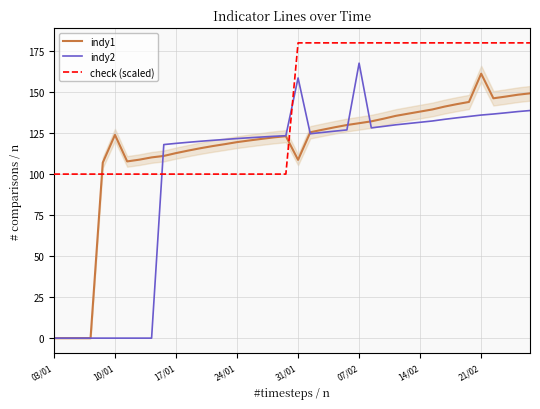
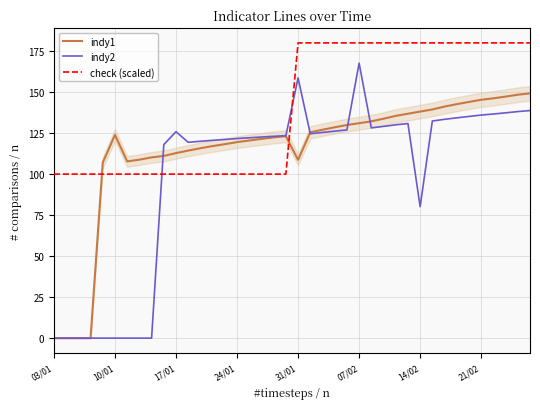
indy2, 17/01: 119 -> 126
indy2, 14/02: 132 -> 80
indy1, 21/02: 161 -> 145
